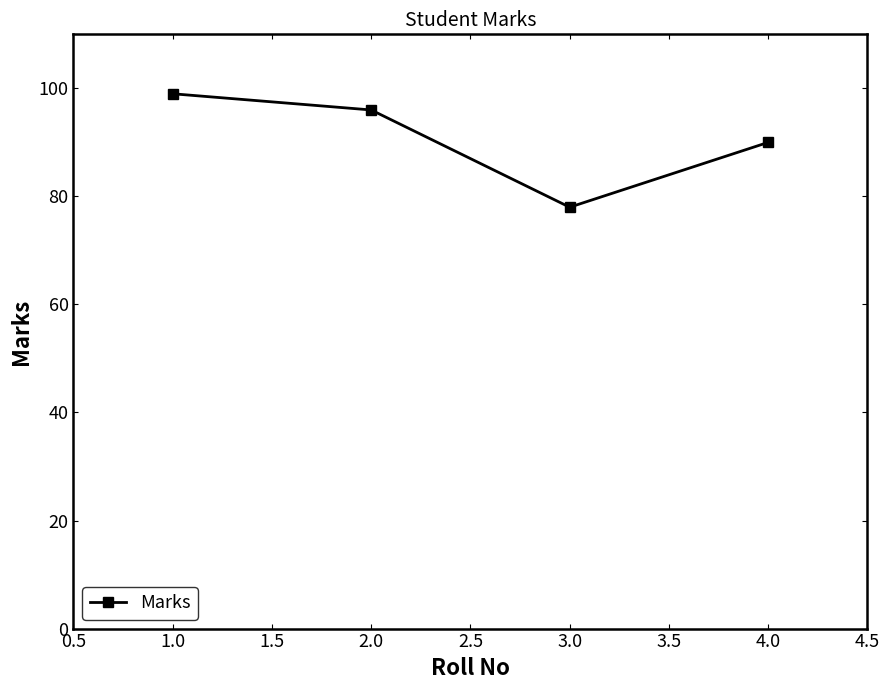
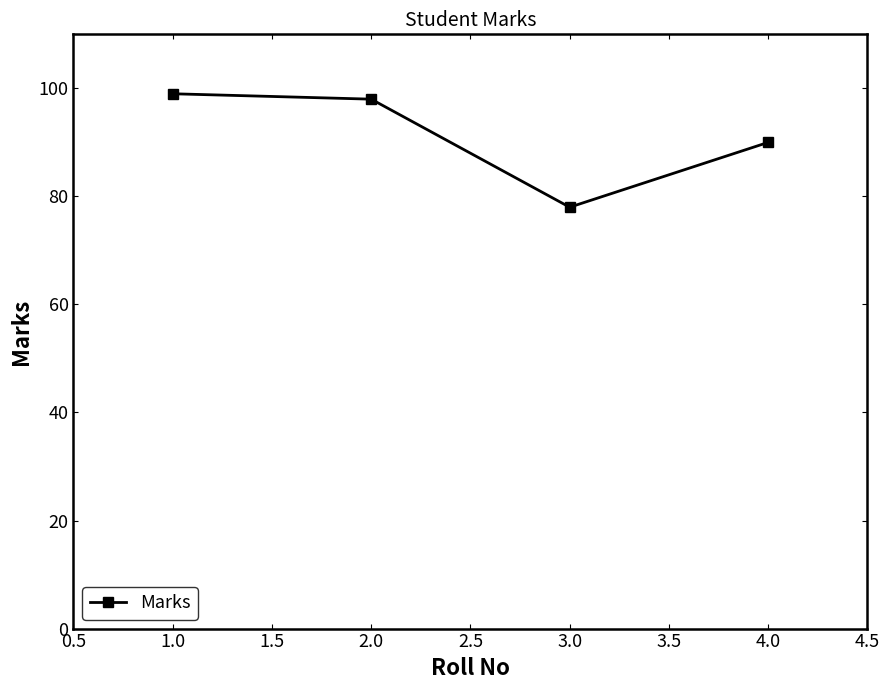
2.0: 96 -> 98
